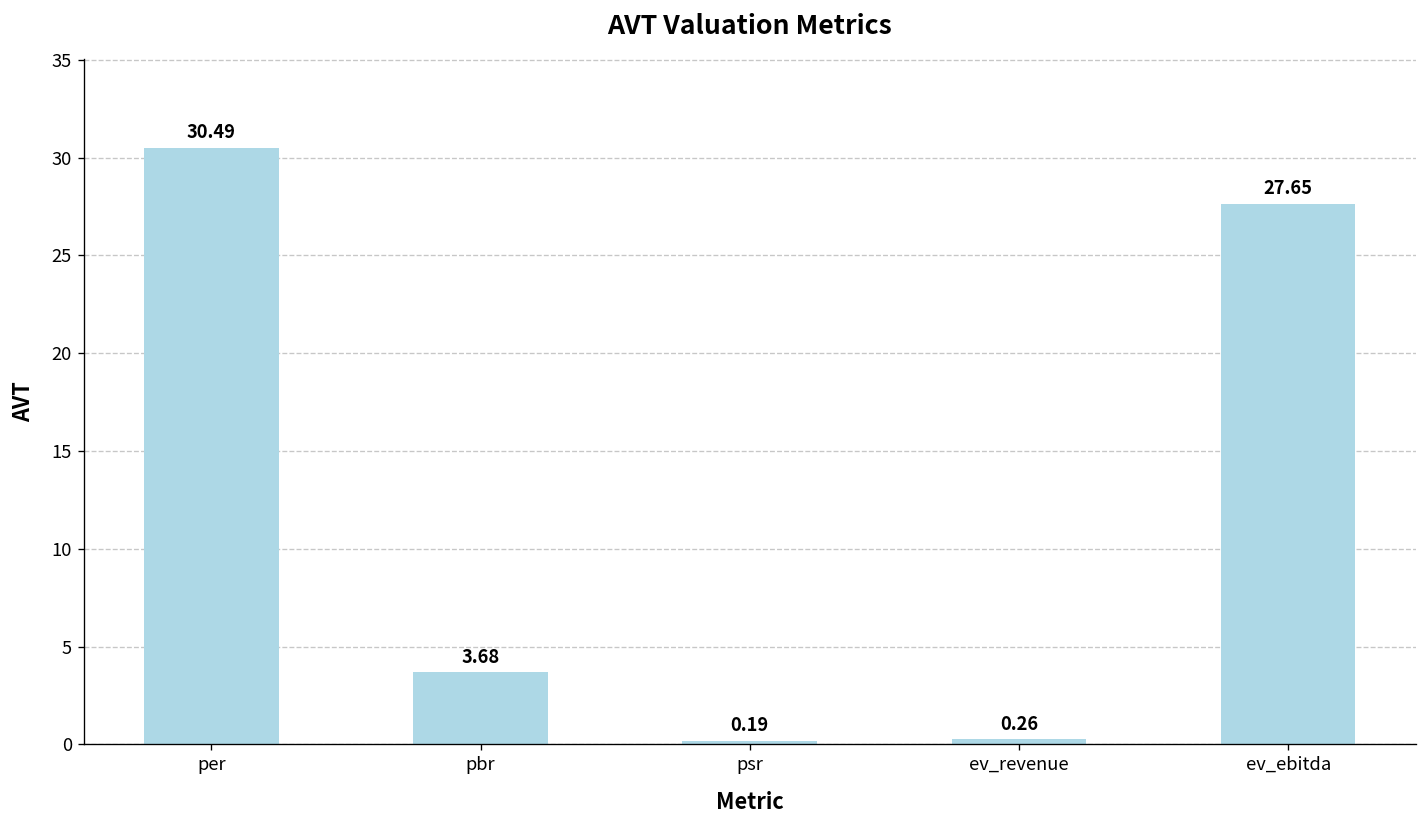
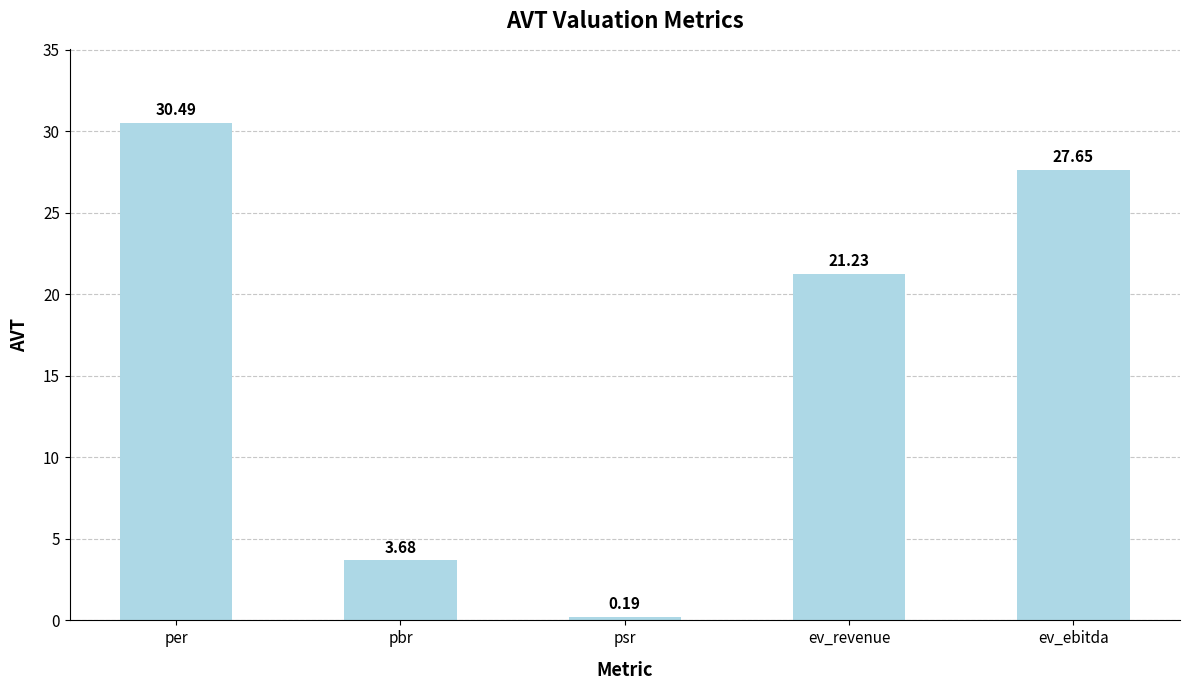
ev_revenue: 0.26 -> 21.23
